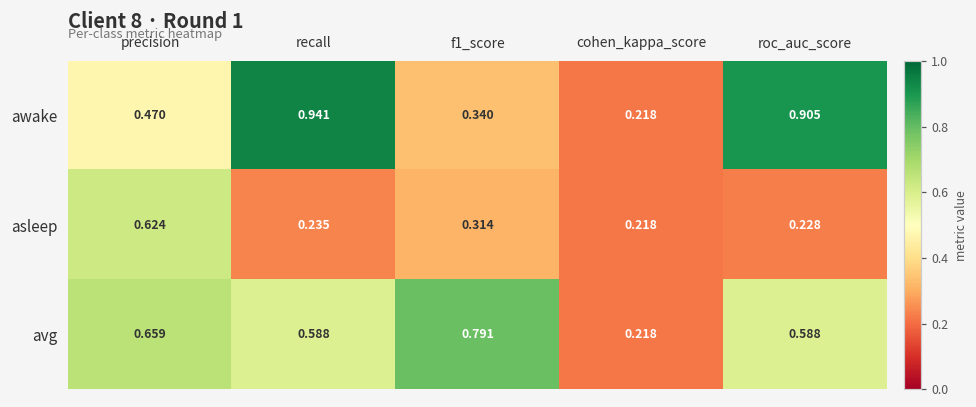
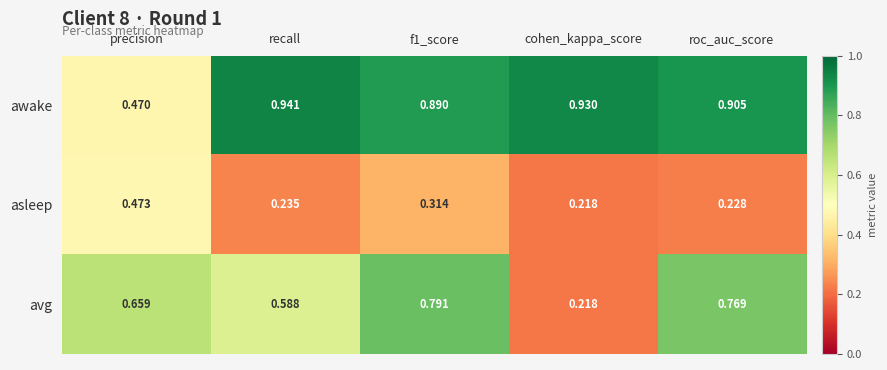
awake, f1_score: 0.340 -> 0.890
awake, cohen_kappa_score: 0.218 -> 0.930
asleep, precision: 0.624 -> 0.473
avg, roc_auc_score: 0.588 -> 0.769
